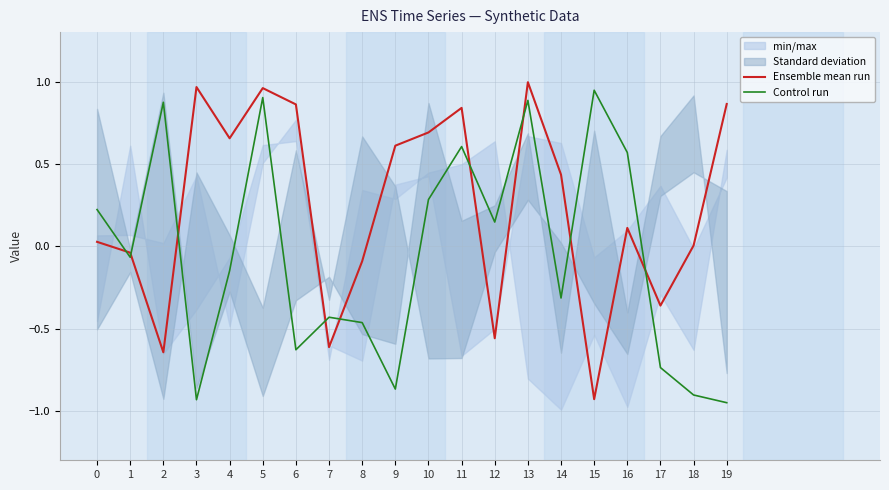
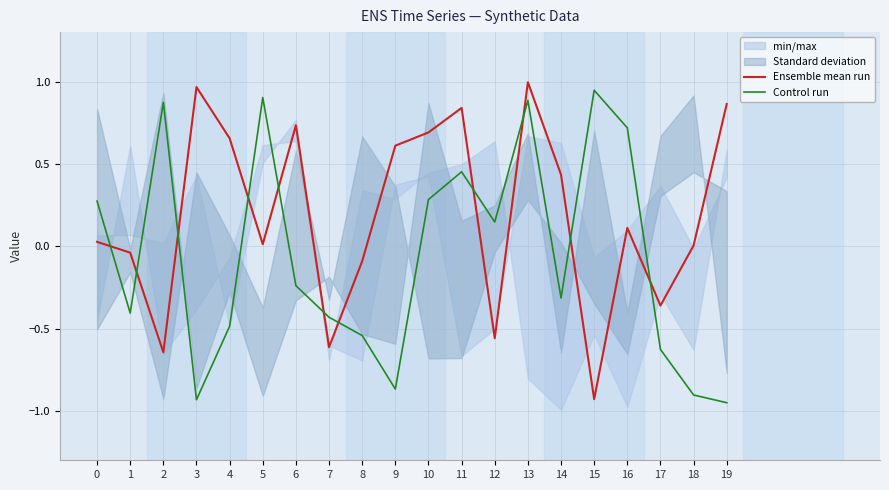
Control run, 0: 0.22 -> 0.27
Control run, 1: -0.07 -> -0.41
Control run, 4: -0.15 -> -0.49
Ensemble mean run, 5: 0.96 -> 0.01
Ensemble mean run, 6: 0.86 -> 0.73
Control run, 6: -0.63 -> -0.24
Control run, 8: -0.46 -> -0.54
Control run, 11: 0.60 -> 0.45
Control run, 16: 0.57 -> 0.72
Control run, 17: -0.74 -> -0.63
